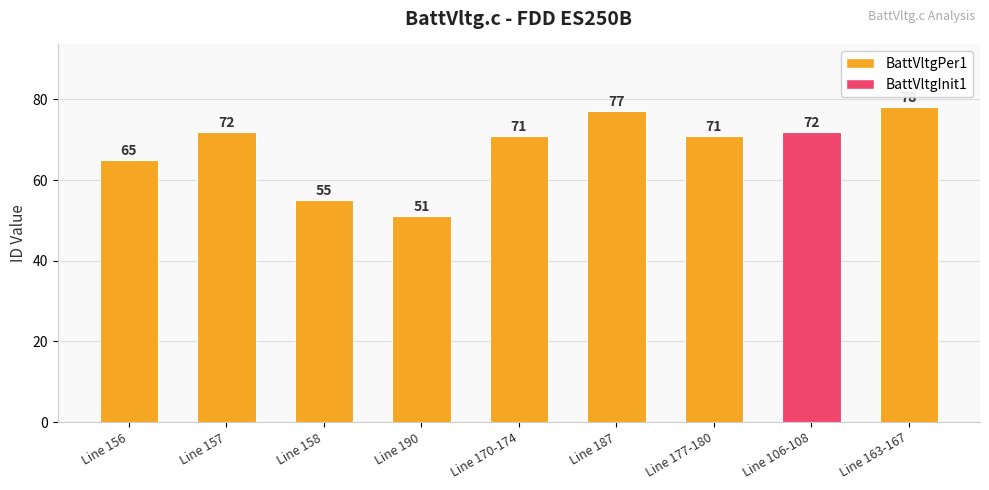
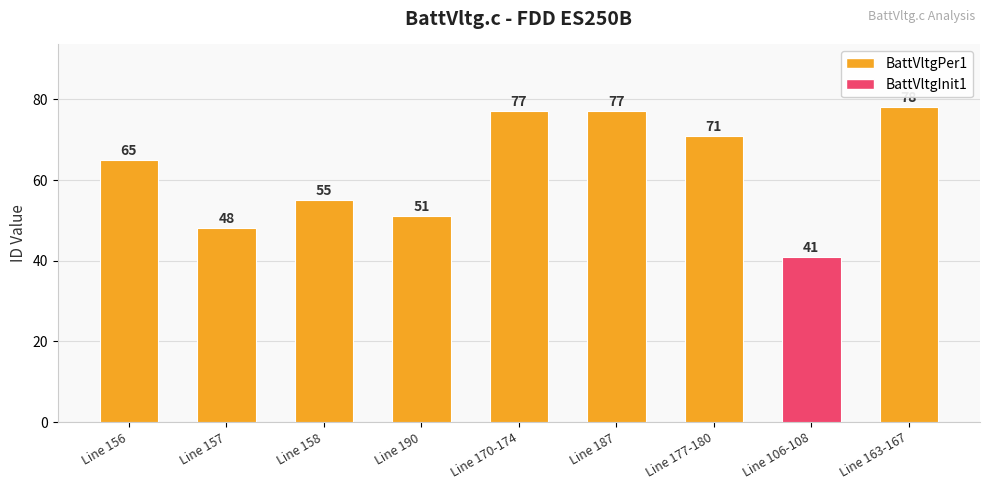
Line 157: 72 -> 48
Line 170-174: 71 -> 77
Line 106-108: 72 -> 41
